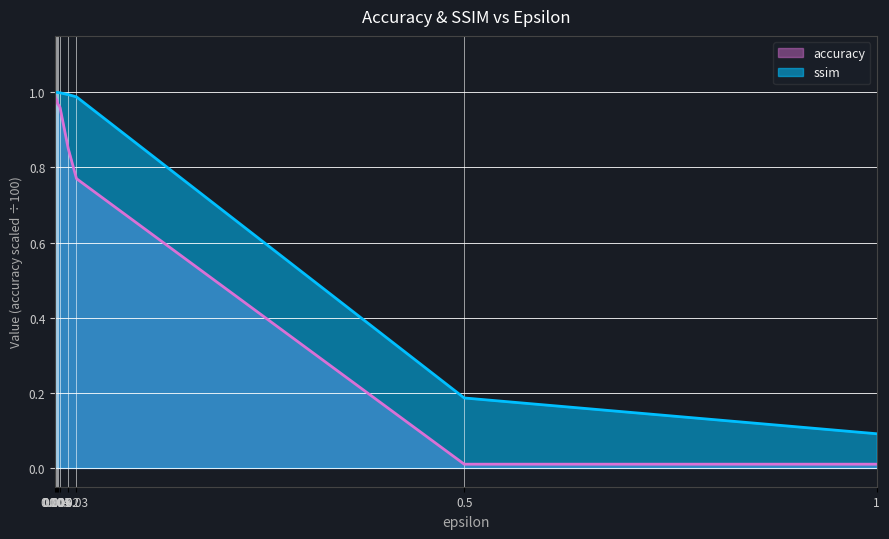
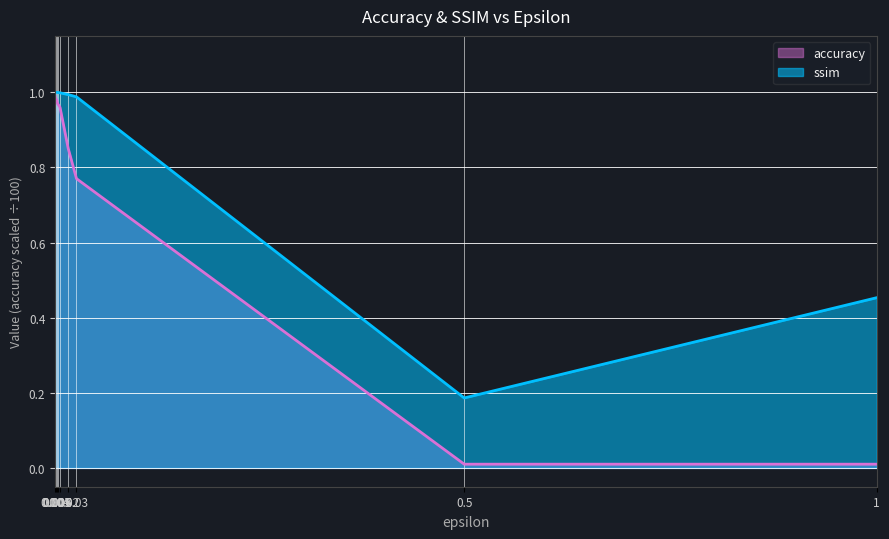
ssim, 1: 0.09 -> 0.45
